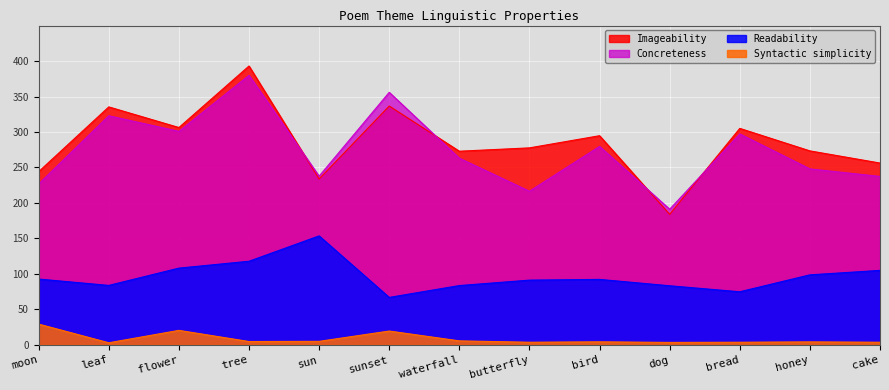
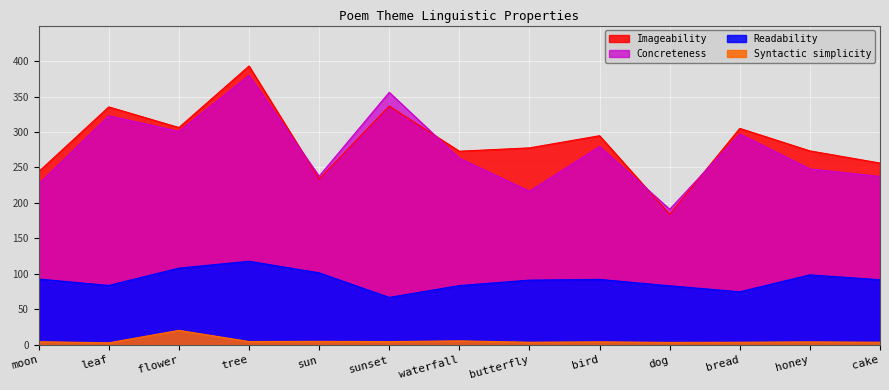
Syntactic simplicity, moon: 30 -> 0
Readability, sun: 150 -> 100
Syntactic simplicity, sunset: 20 -> 0
Readability, cake: 100 -> 90
